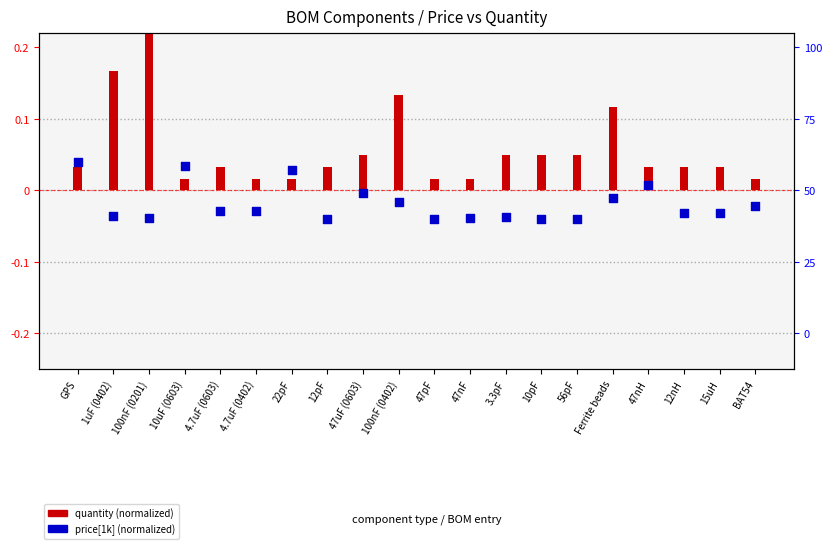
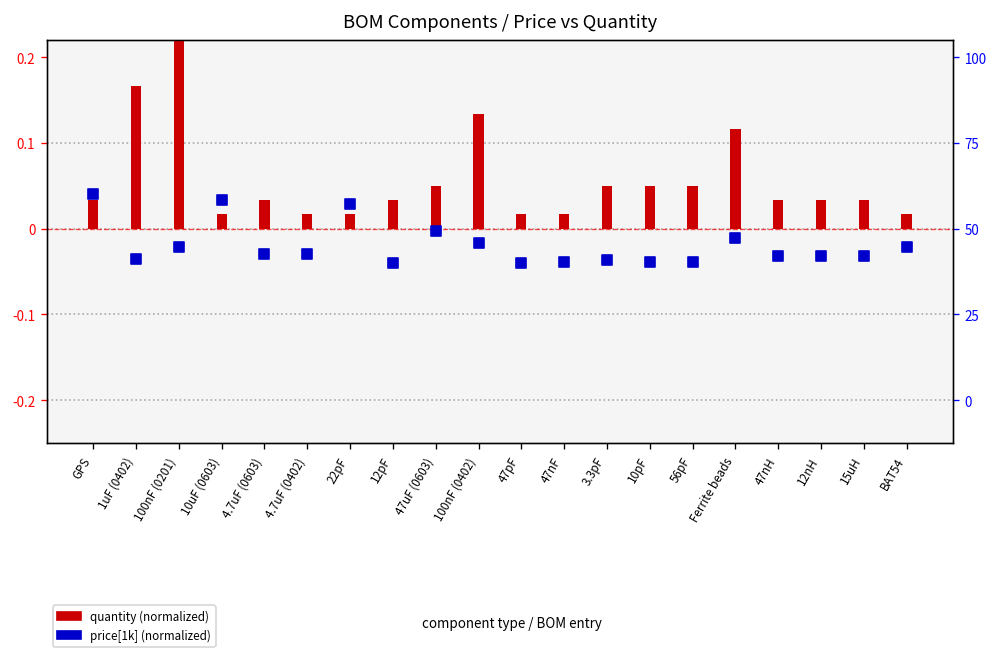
price[1k] (normalized), 100nF (0201): -0.04 -> -0.02
price[1k] (normalized), 47nH: 0.01 -> -0.03
